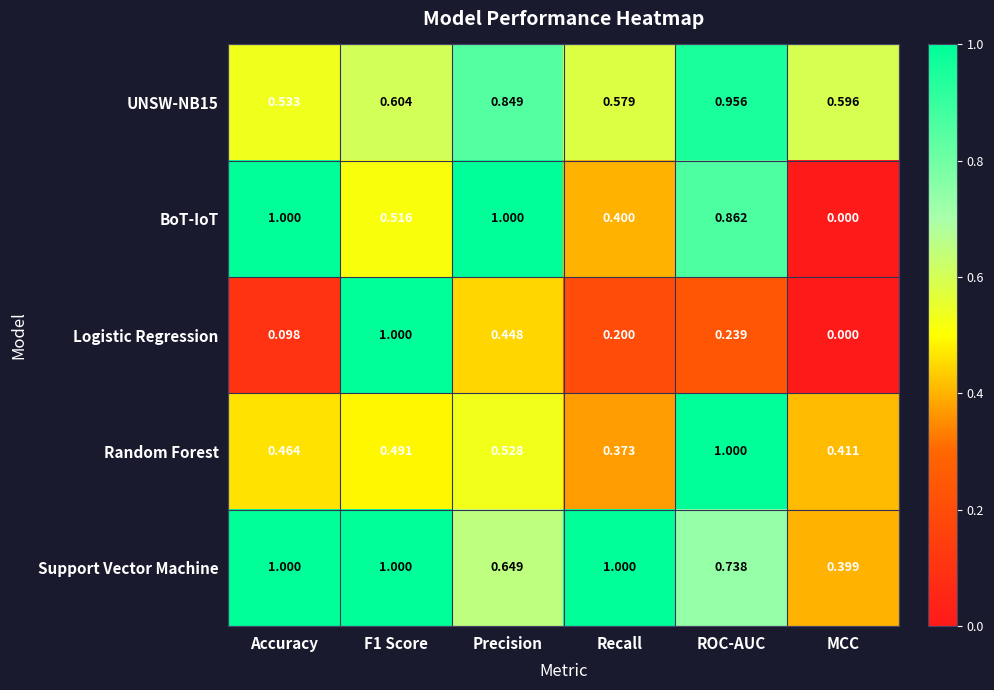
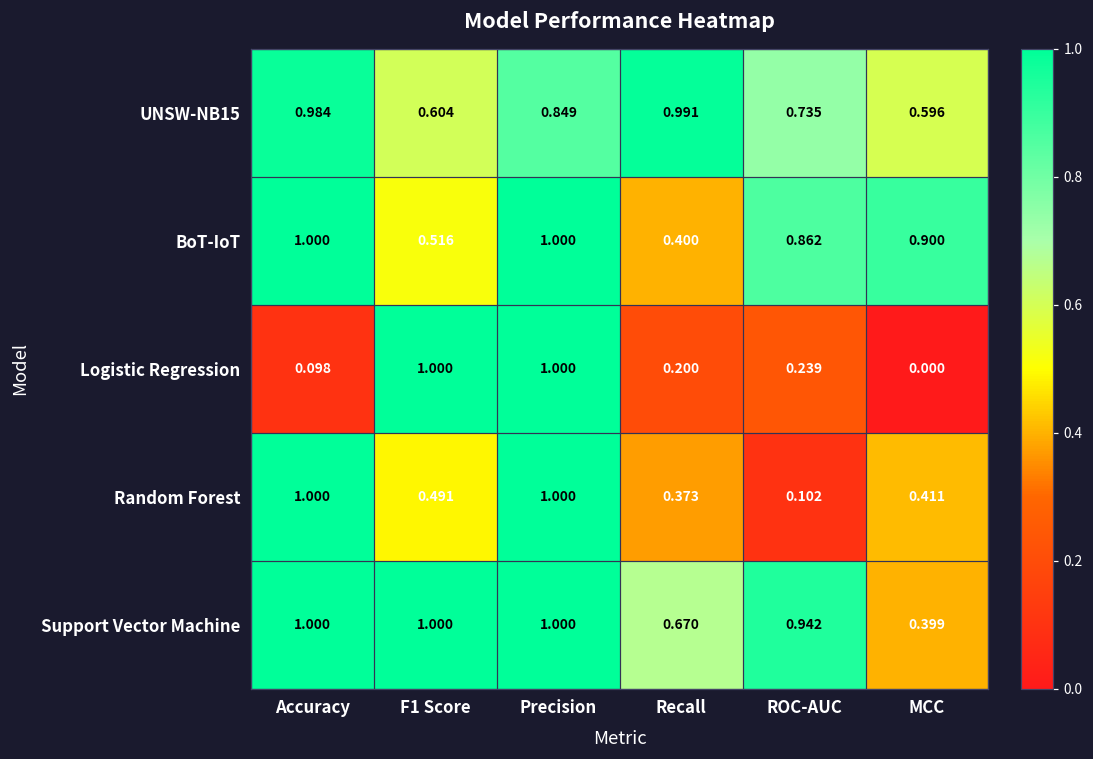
UNSW-NB15, Accuracy: 0.533 -> 0.984
UNSW-NB15, Recall: 0.579 -> 0.991
UNSW-NB15, ROC-AUC: 0.956 -> 0.735
BoT-IoT, MCC: 0.000 -> 0.900
Logistic Regression, Precision: 0.448 -> 1.000
Random Forest, Accuracy: 0.464 -> 1.000
Random Forest, Precision: 0.528 -> 1.000
Random Forest, ROC-AUC: 1.000 -> 0.102
Support Vector Machine, Precision: 0.649 -> 1.000
Support Vector Machine, Recall: 1.000 -> 0.670
Support Vector Machine, ROC-AUC: 0.738 -> 0.942
